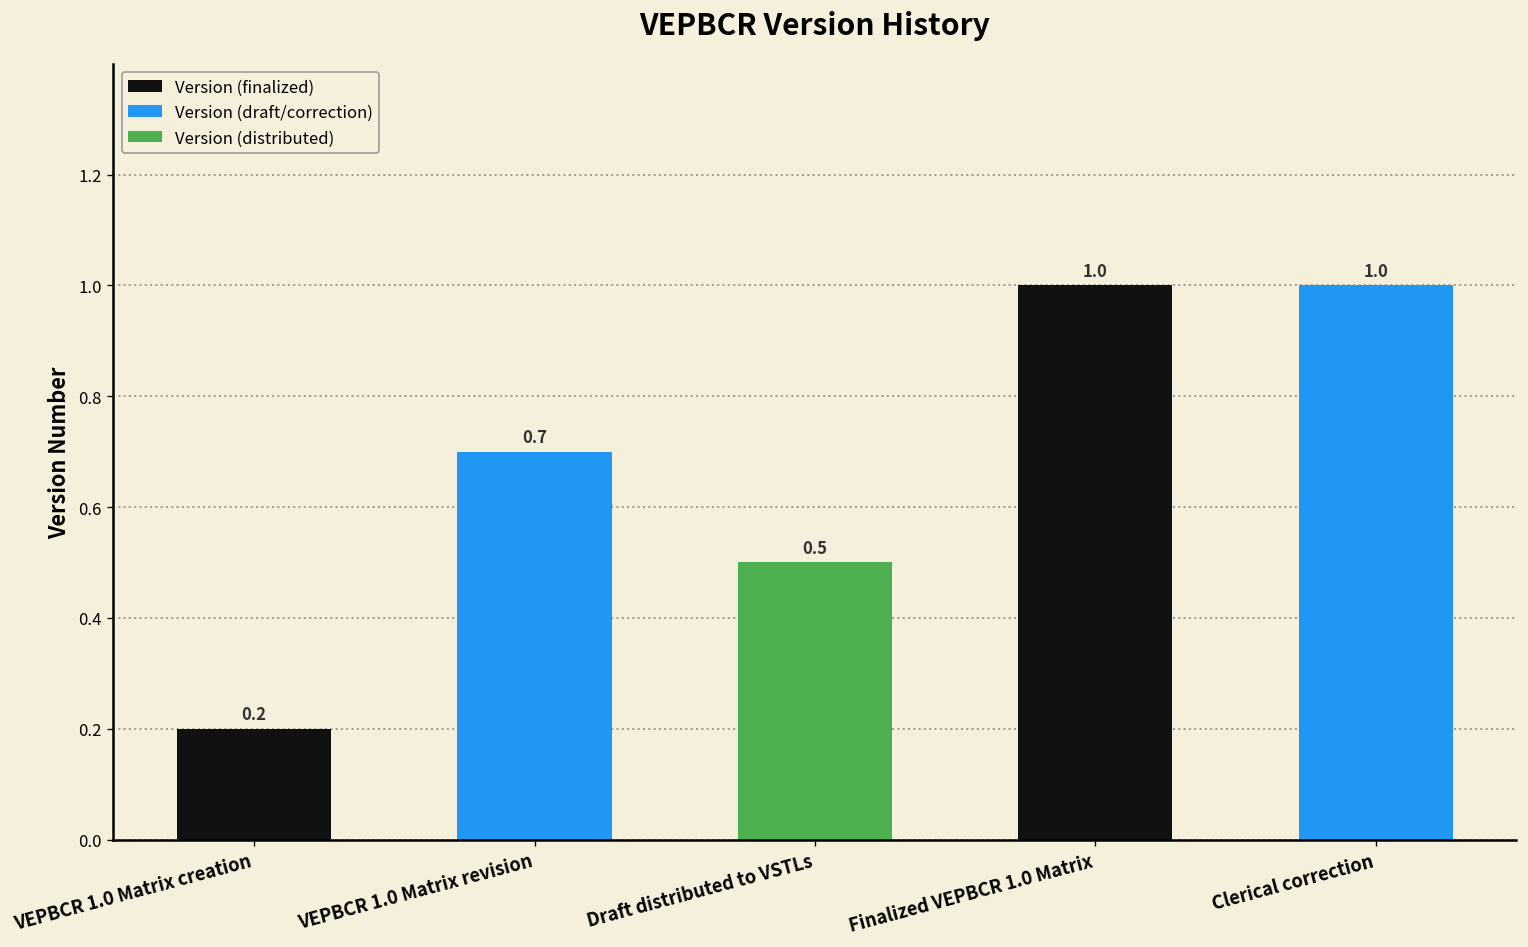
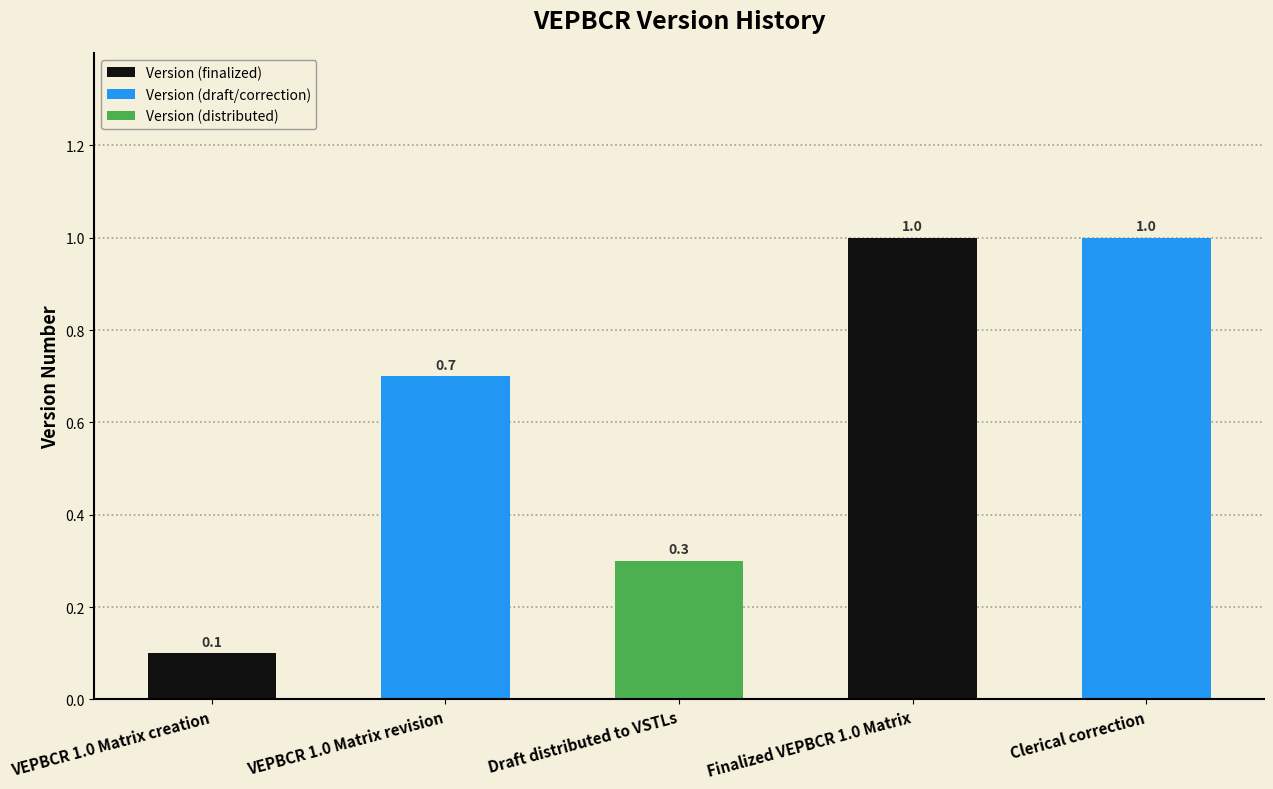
VEPBCR 1.0 Matrix creation: 0.2 -> 0.1
Draft distributed to VSTLs: 0.5 -> 0.3
